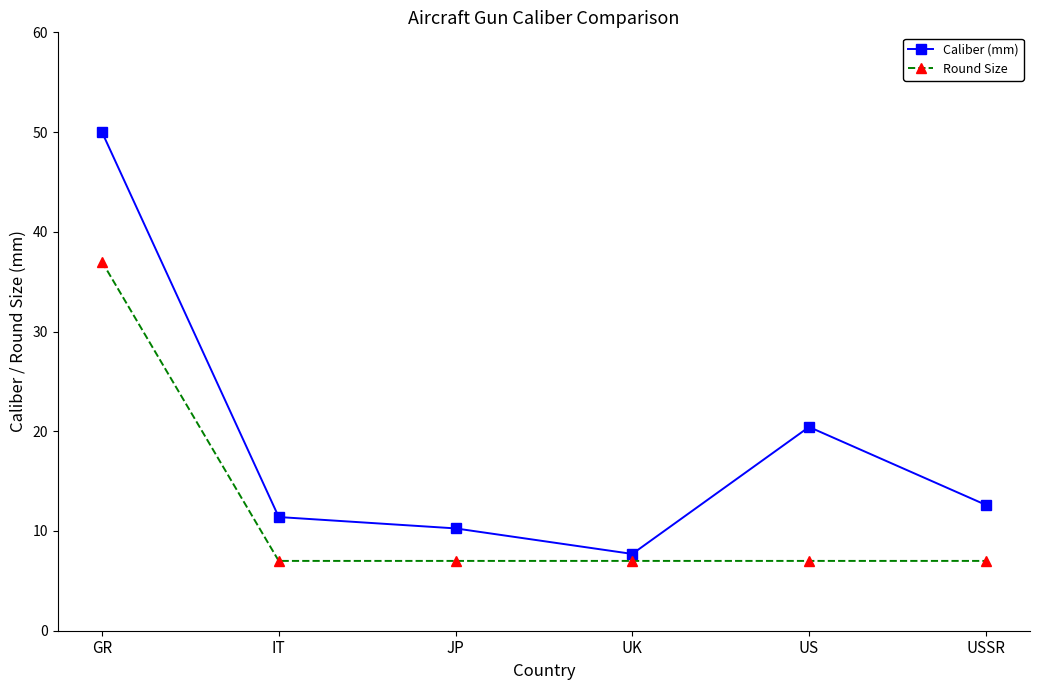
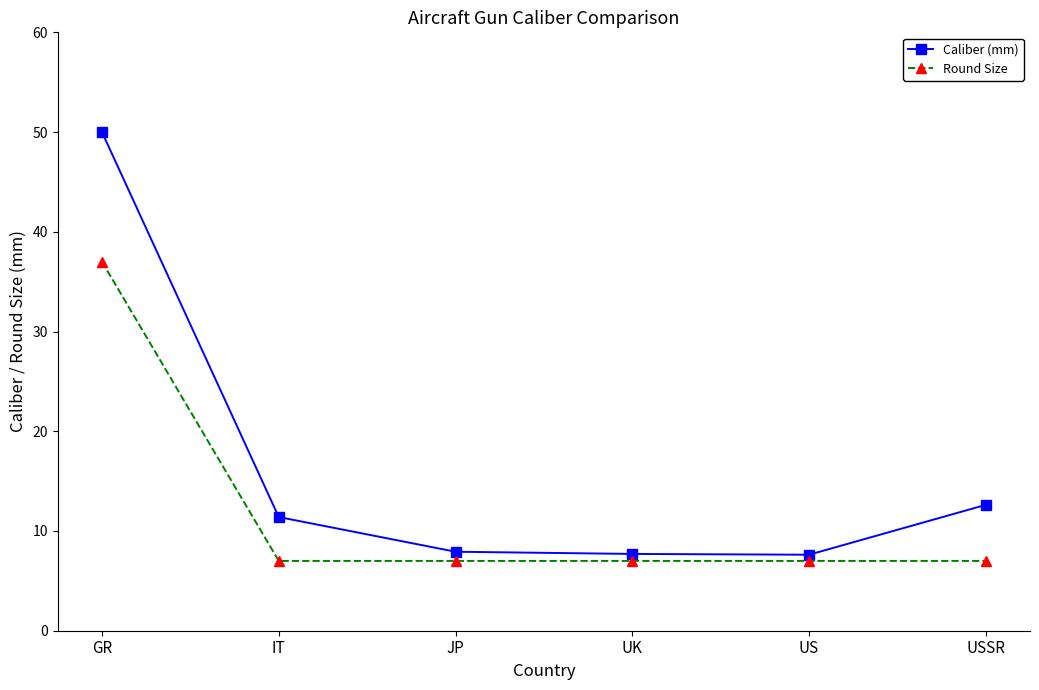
Caliber (mm), JP: 10 -> 8
Caliber (mm), US: 20 -> 8
